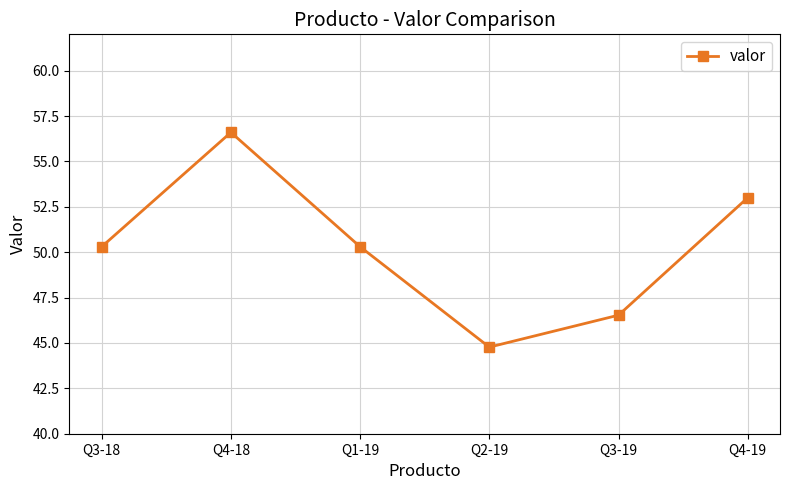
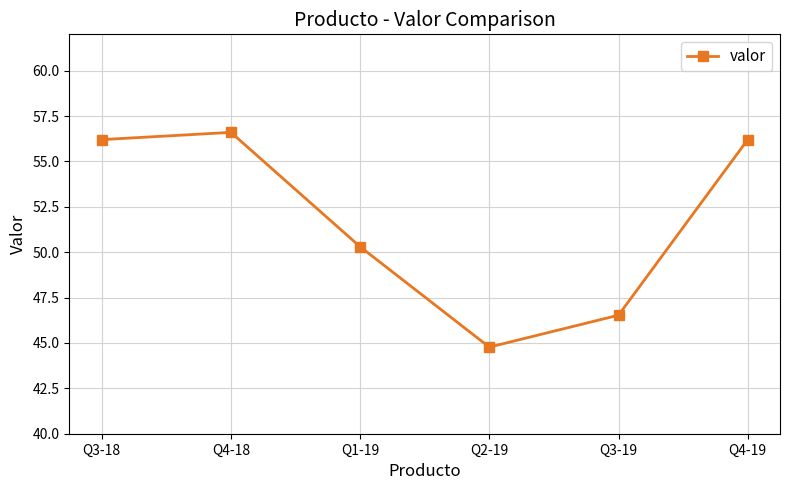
Q3-18: 50.3 -> 56.2
Q4-19: 53.0 -> 56.2
